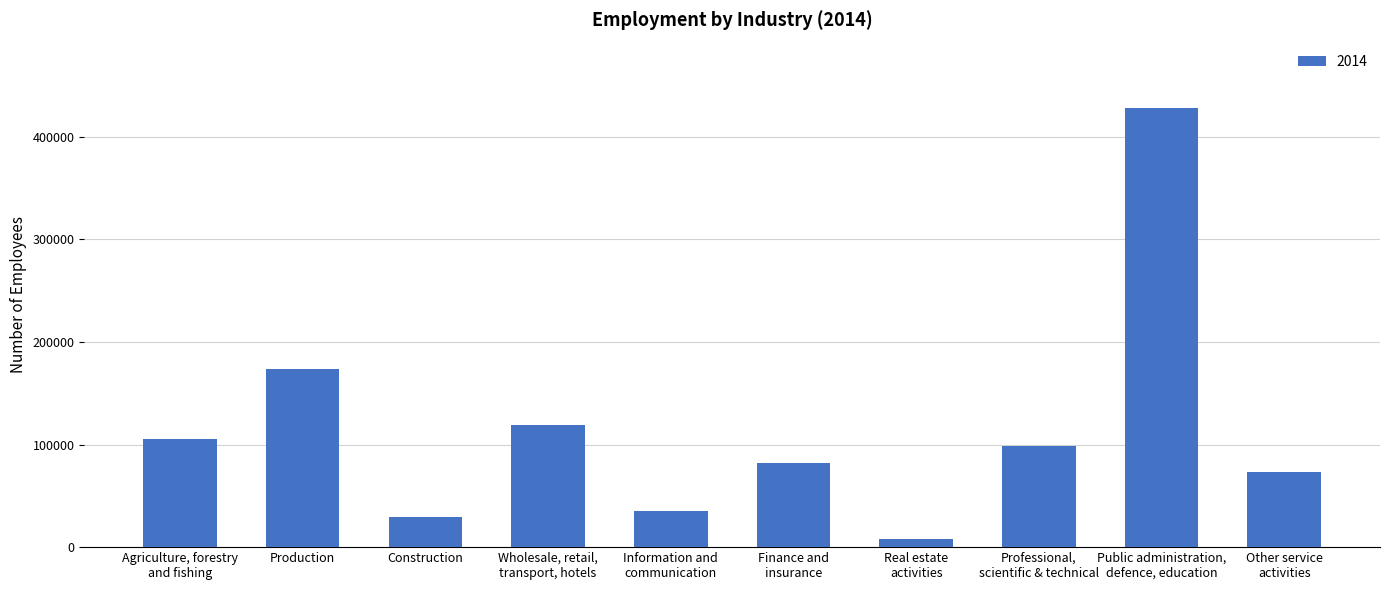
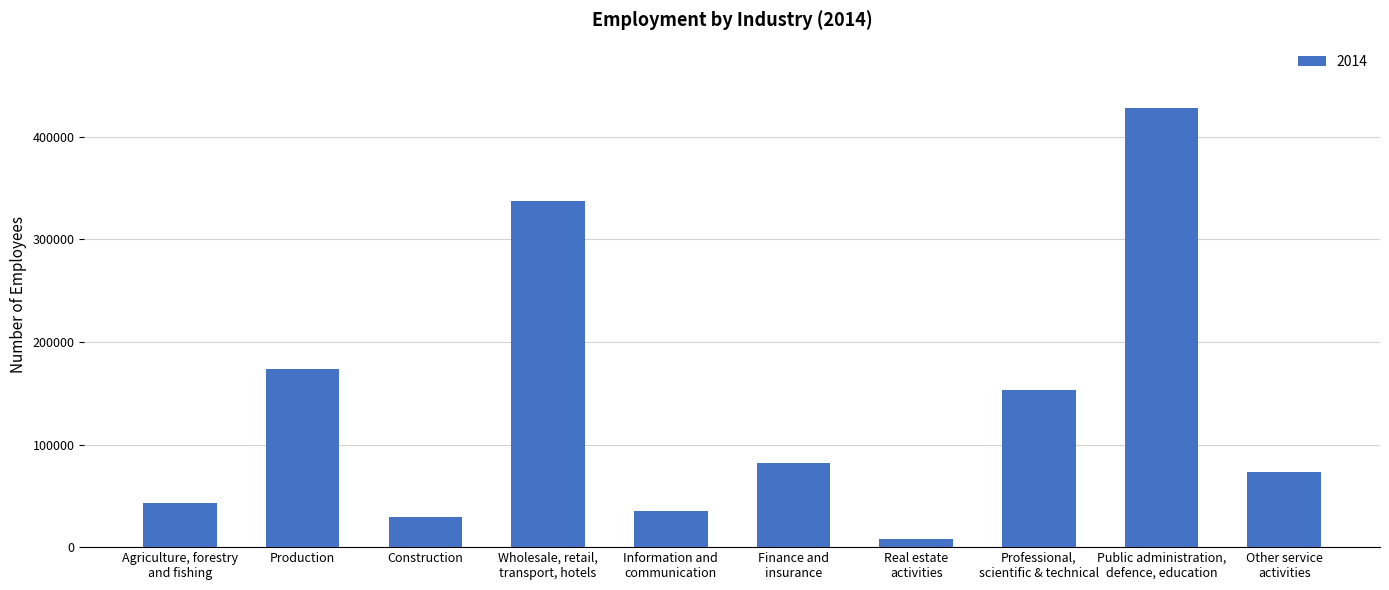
Agriculture, forestry and fishing: 106000 -> 43000
Wholesale, retail, transport, hotels: 119000 -> 337000
Professional, scientific & technical: 98000 -> 153000
